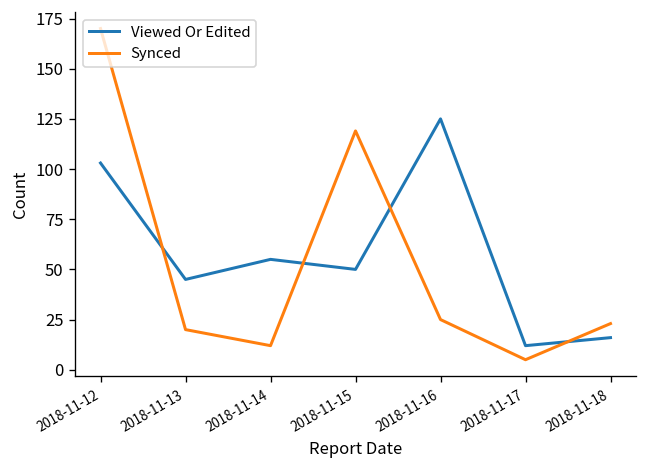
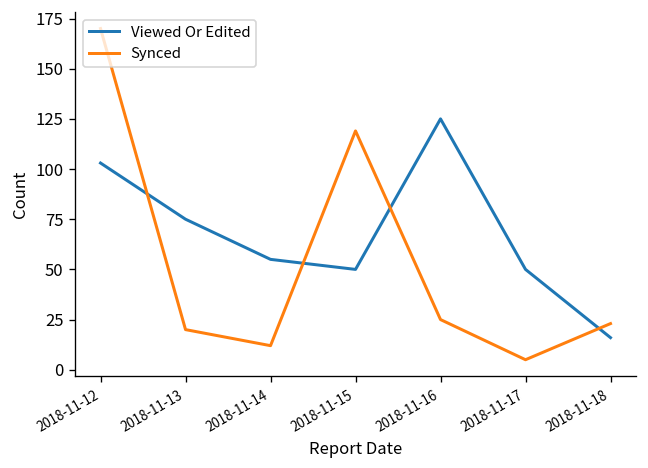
Viewed Or Edited, 2018-11-13: 45 -> 75
Viewed Or Edited, 2018-11-17: 12 -> 50
